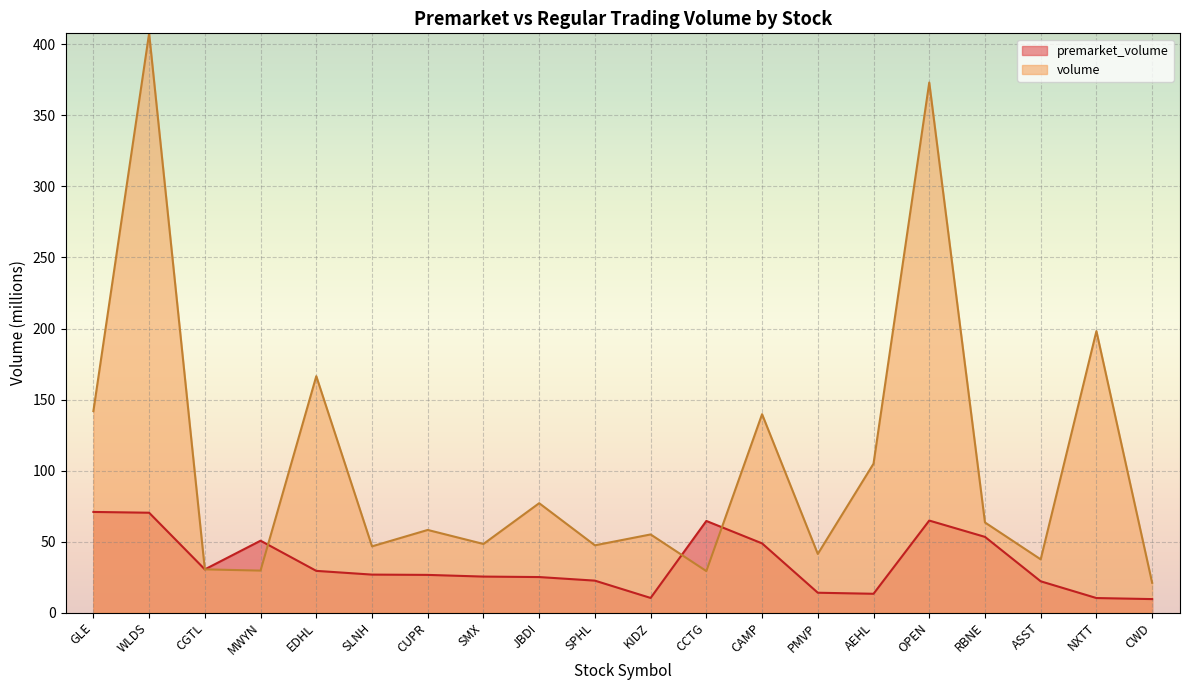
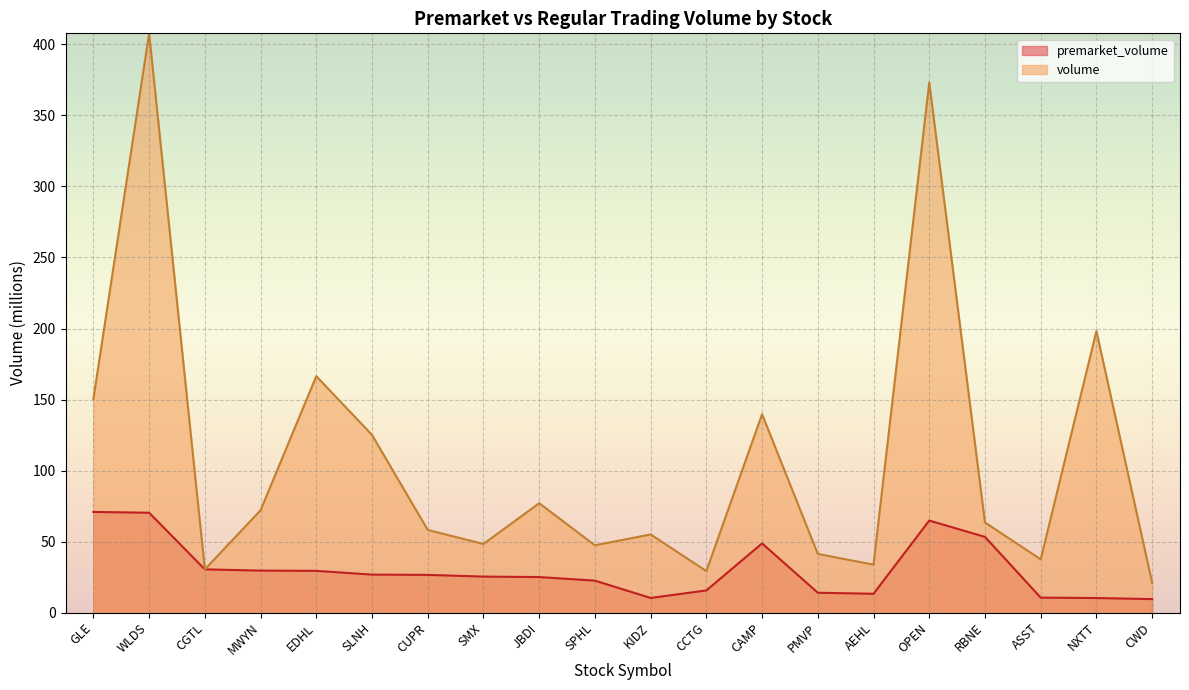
volume, GLE: 142 -> 150
premarket_volume, MWYN: 51 -> 30
volume, MWYN: 30 -> 72
volume, SLNH: 47 -> 125
premarket_volume, CCTG: 64 -> 16
volume, AEHL: 105 -> 34
premarket_volume, ASST: 22 -> 11
